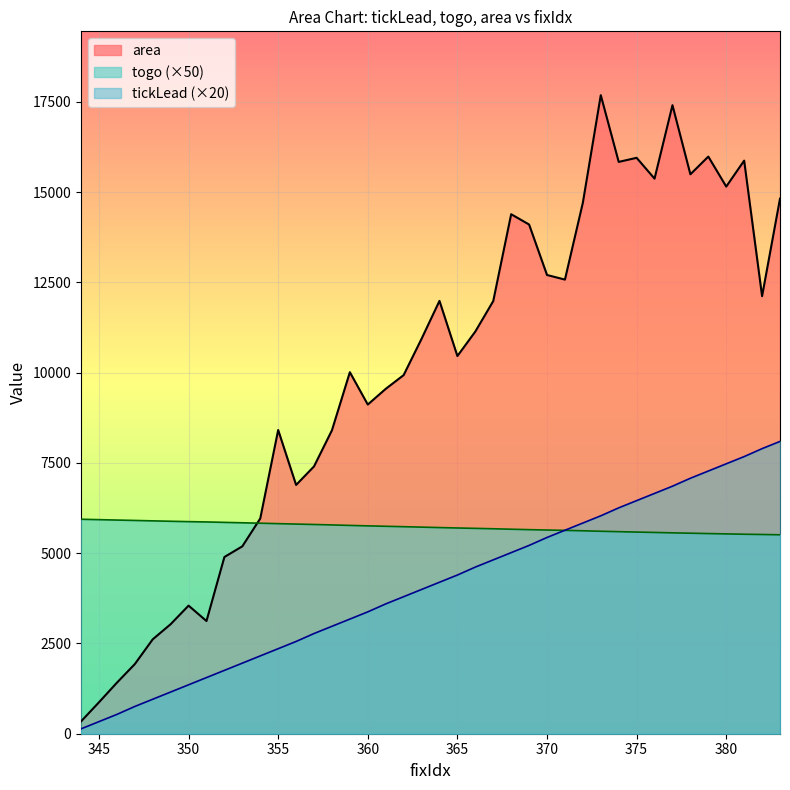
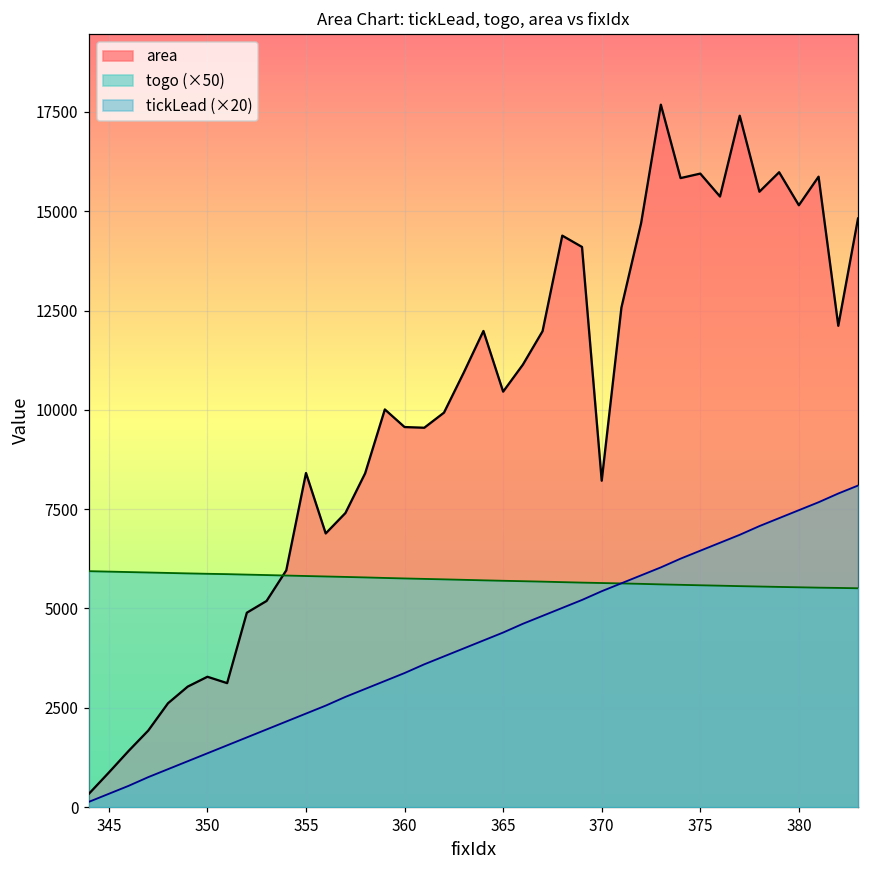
area, 350: 3500 -> 3300
area, 360: 9100 -> 9600
area, 370: 12700 -> 8200
